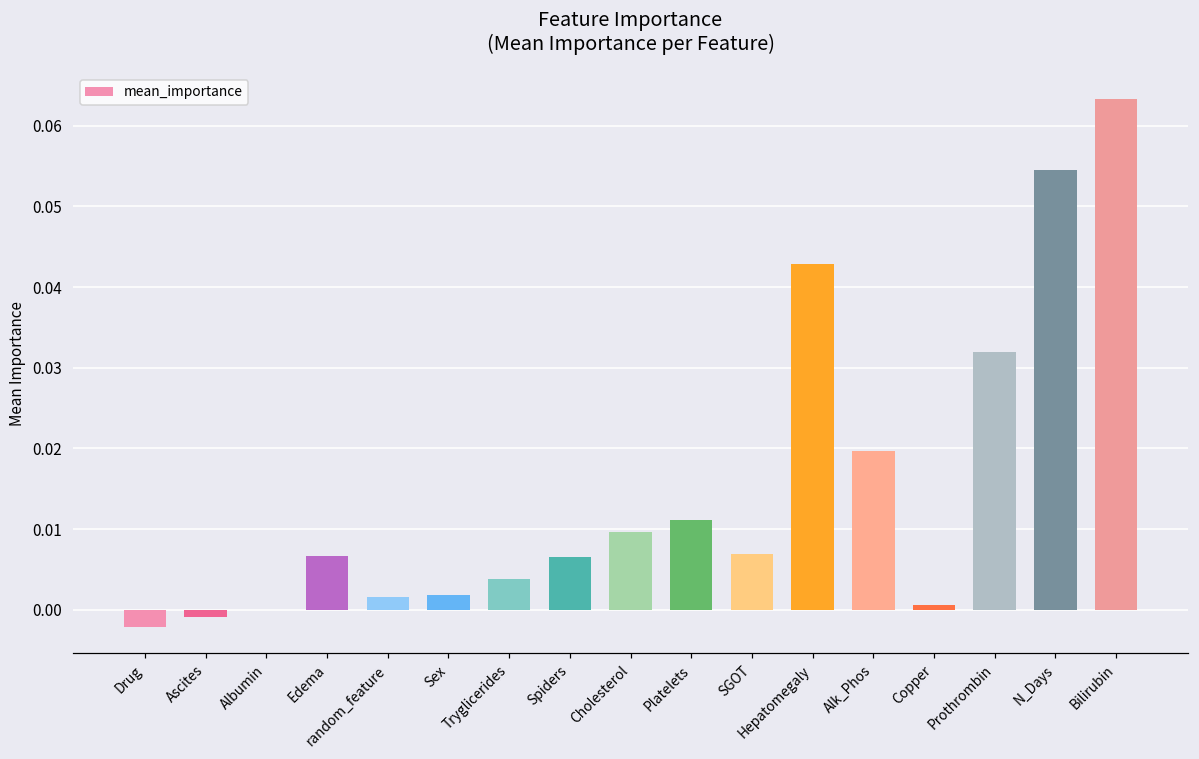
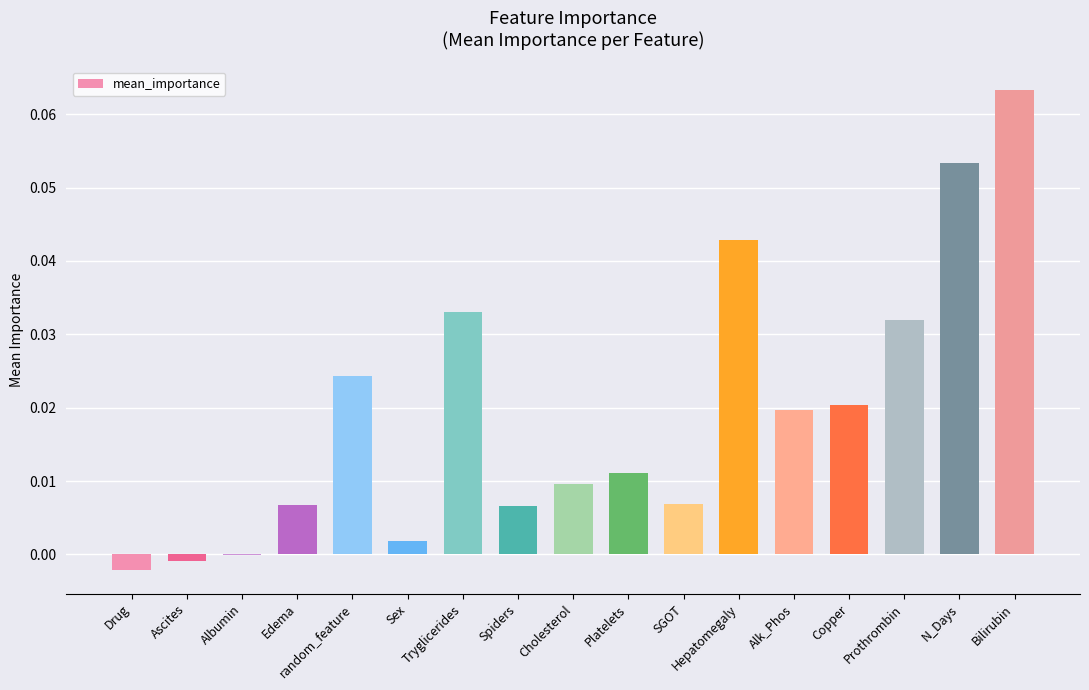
random_feature: 0.002 -> 0.024
Tryglicerides: 0.004 -> 0.033
Copper: 0.001 -> 0.020
N_Days: 0.054 -> 0.053
